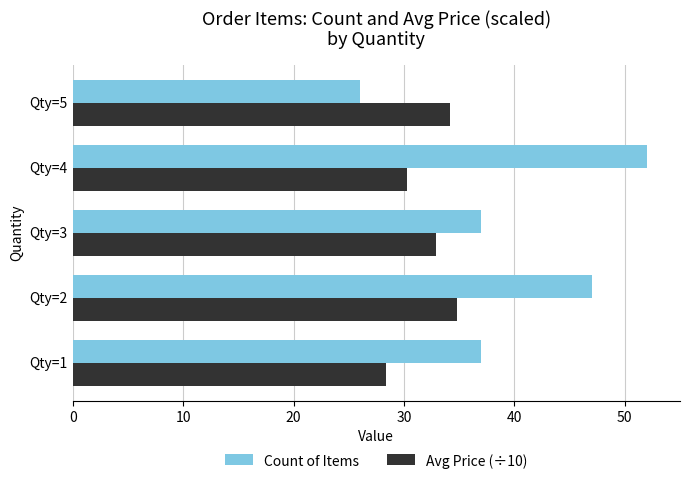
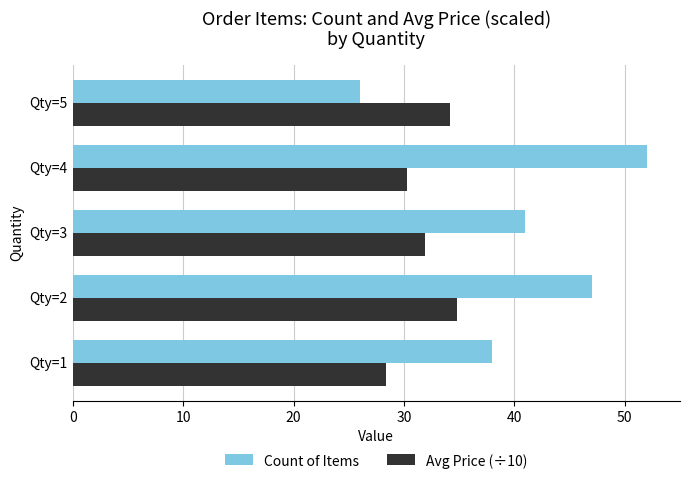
Count of Items, Qty=3: 37 -> 41
Avg Price (÷10), Qty=3: 32.9 -> 31.9
Count of Items, Qty=1: 37 -> 38
